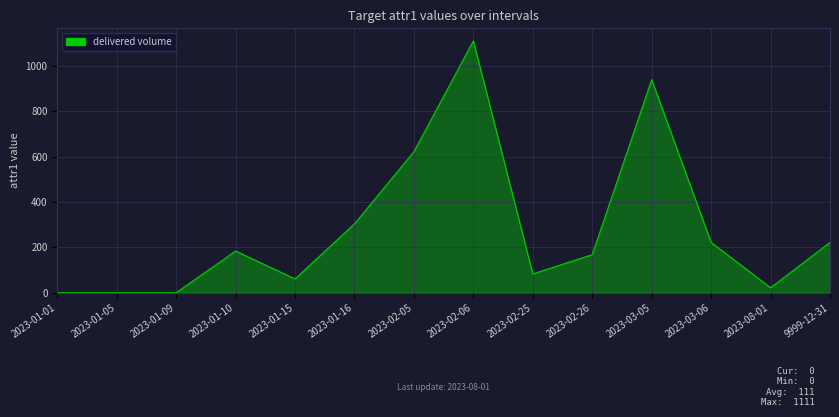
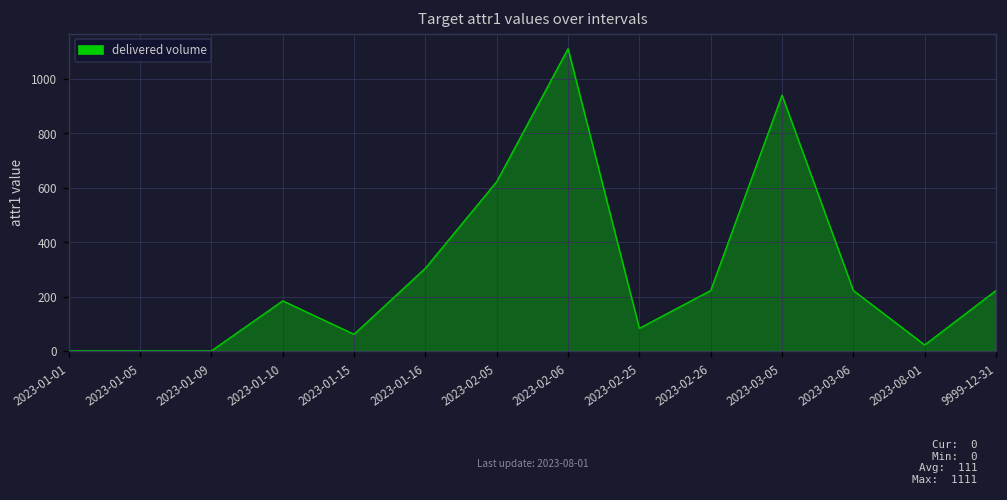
2023-02-26: 170 -> 220
